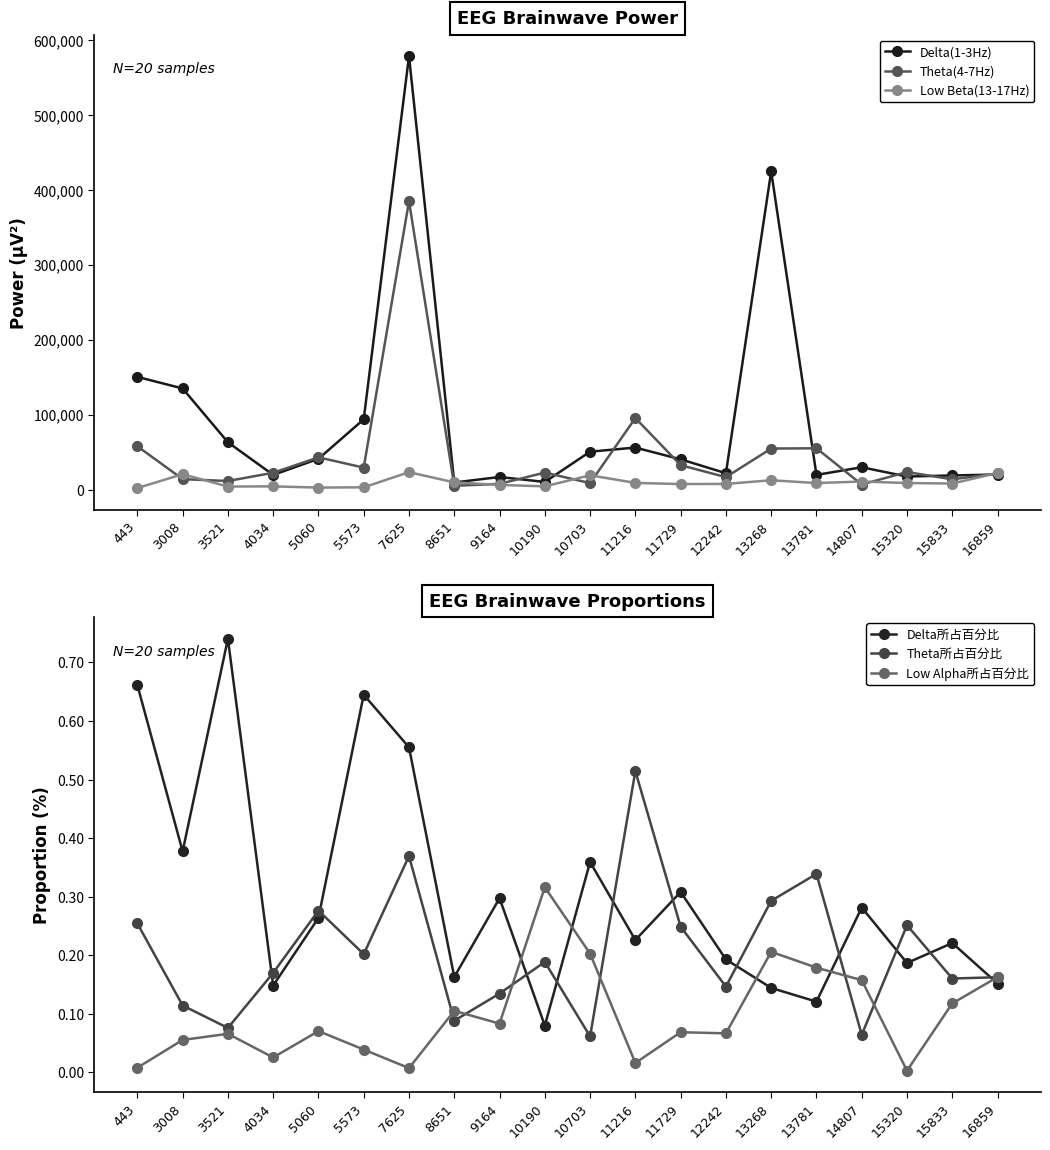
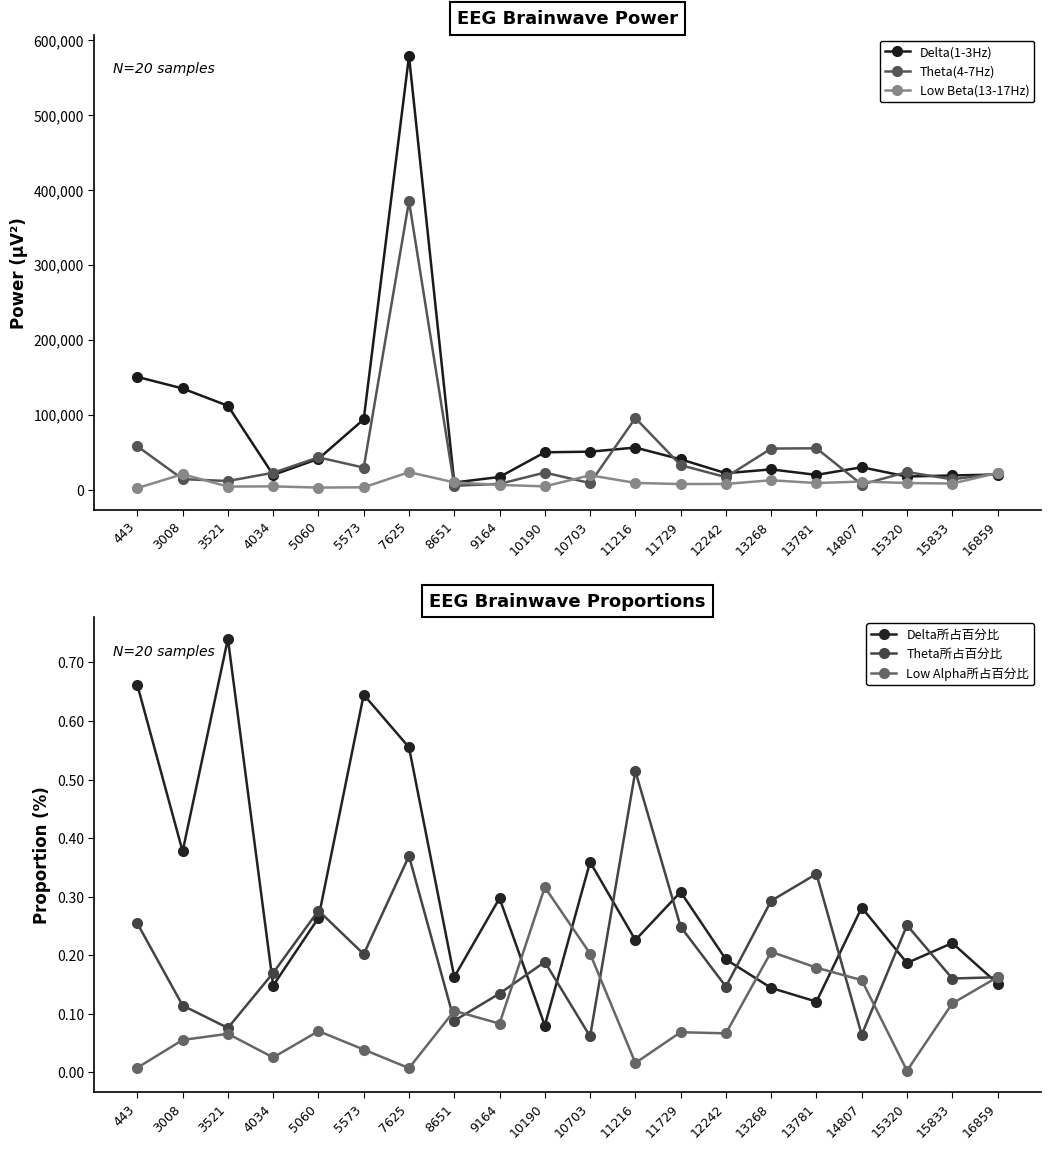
EEG Brainwave Power, Delta(1-3Hz), 3521: 60,000 -> 110,000
EEG Brainwave Power, Delta(1-3Hz), 10190: 10,000 -> 50,000
EEG Brainwave Power, Delta(1-3Hz), 13268: 420,000 -> 30,000
